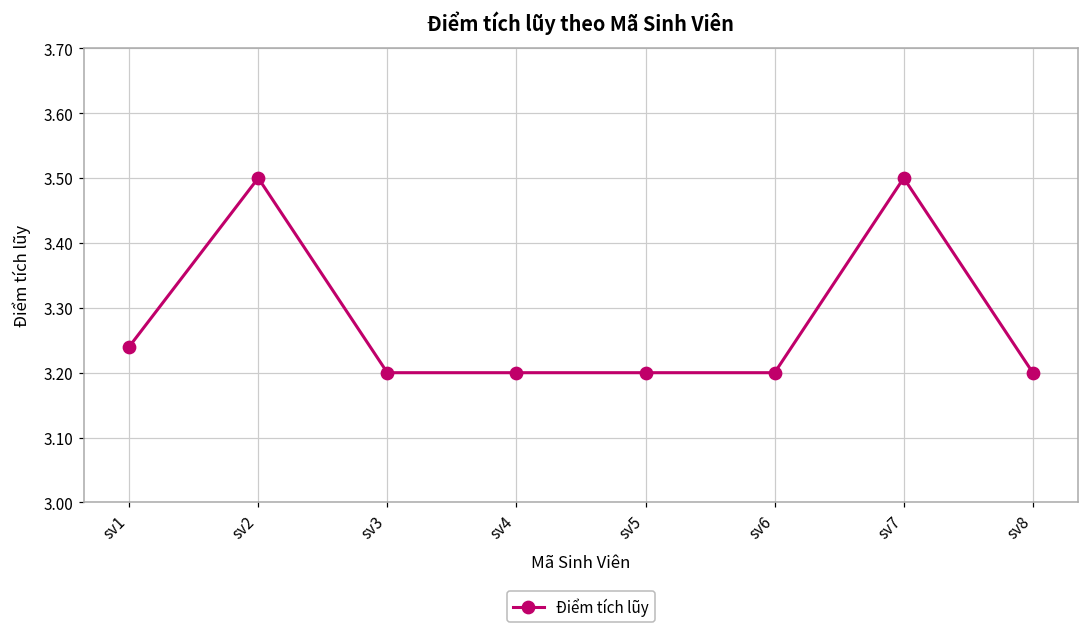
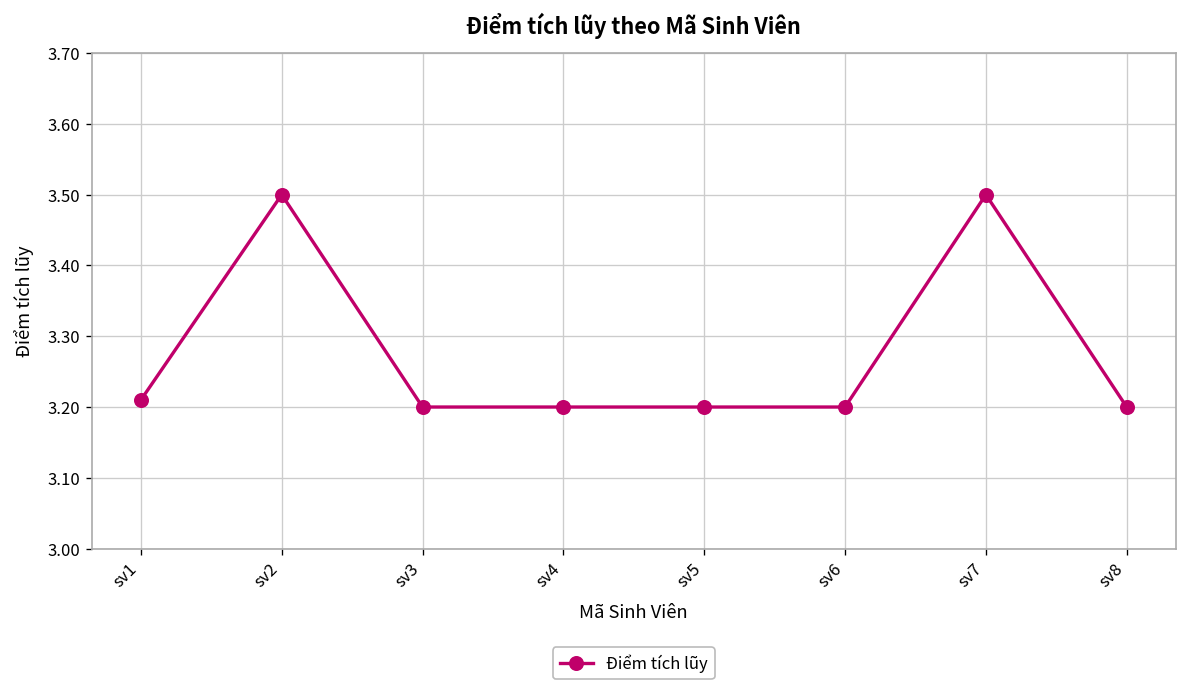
sv1: 3.24 -> 3.21
